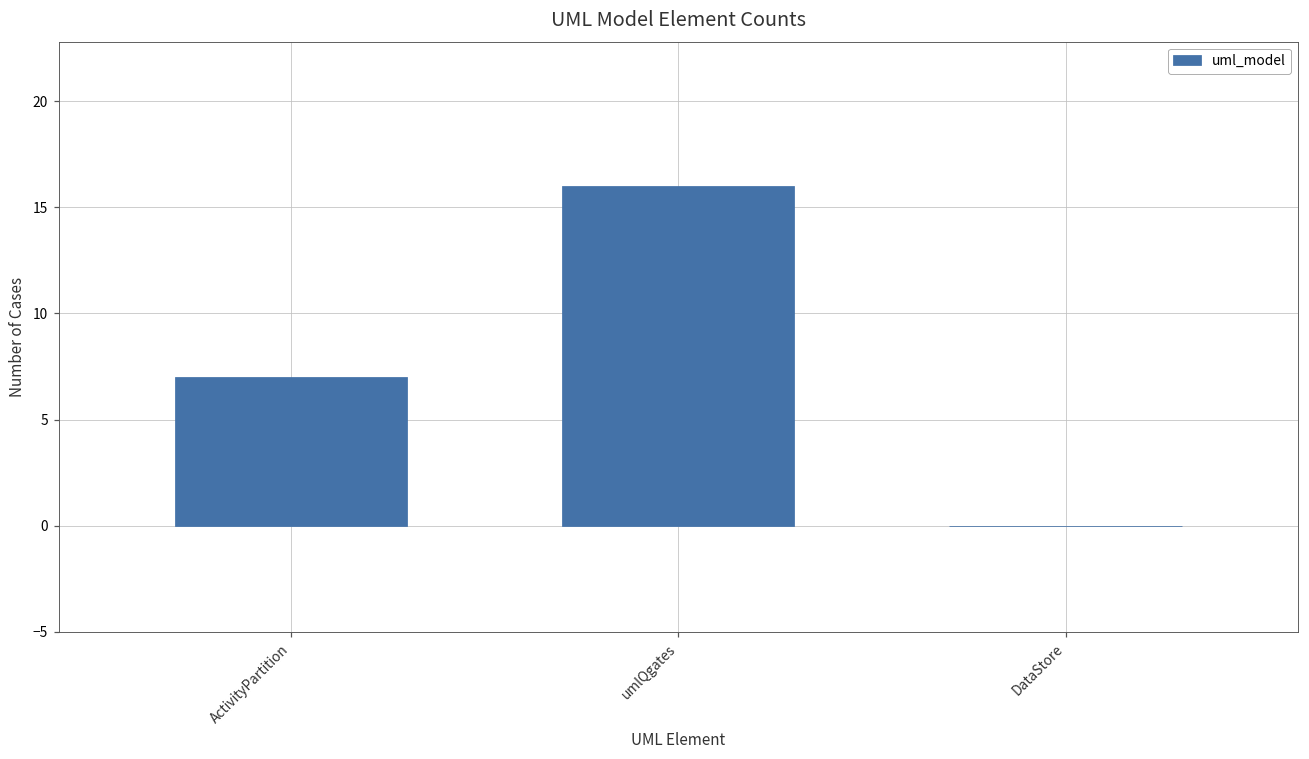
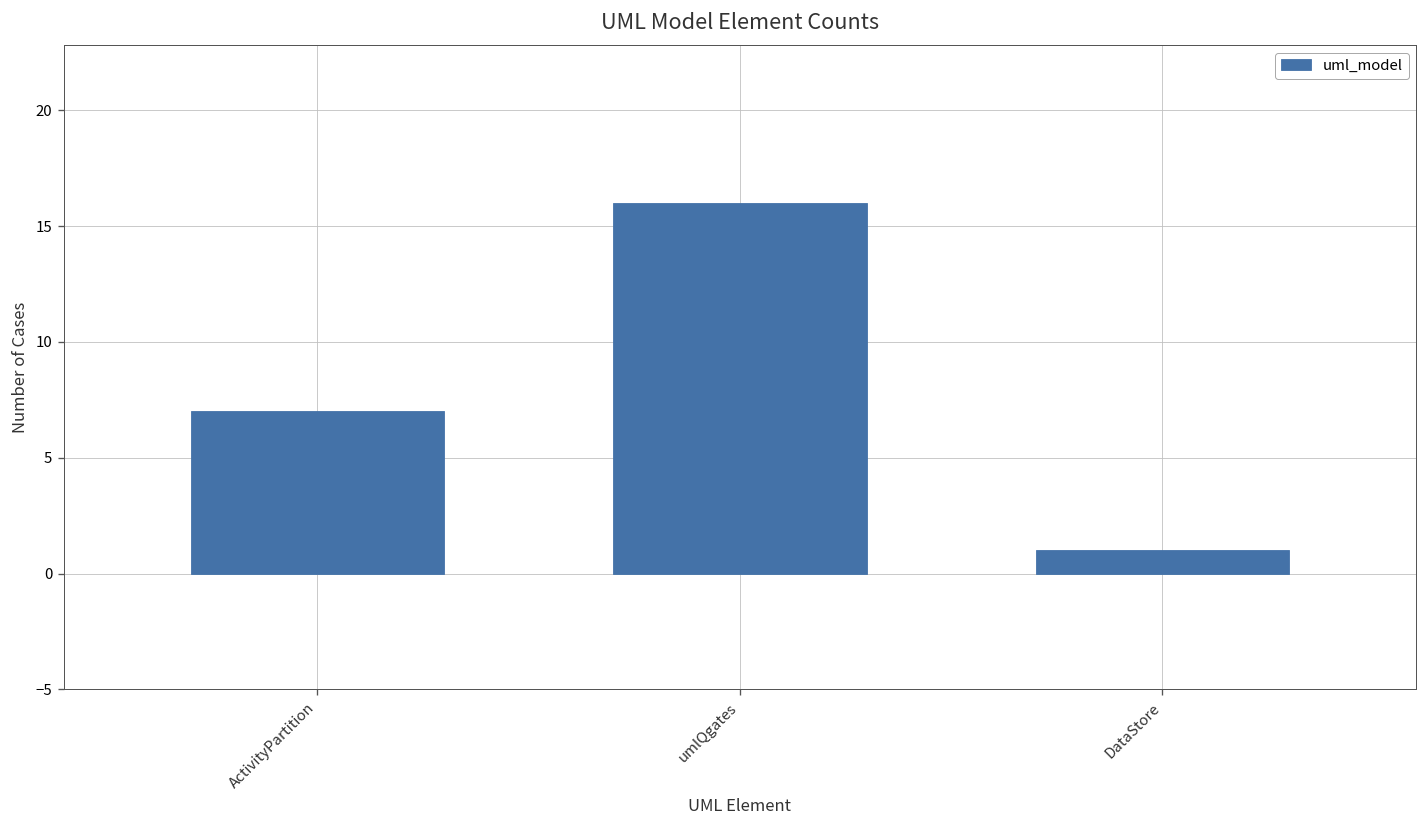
DataStore: 0 -> 1
